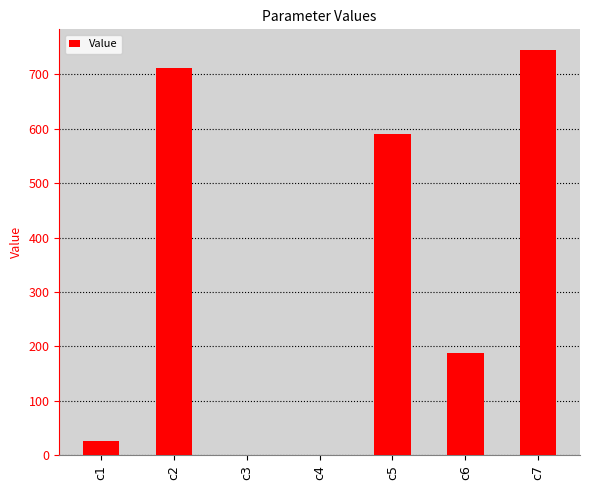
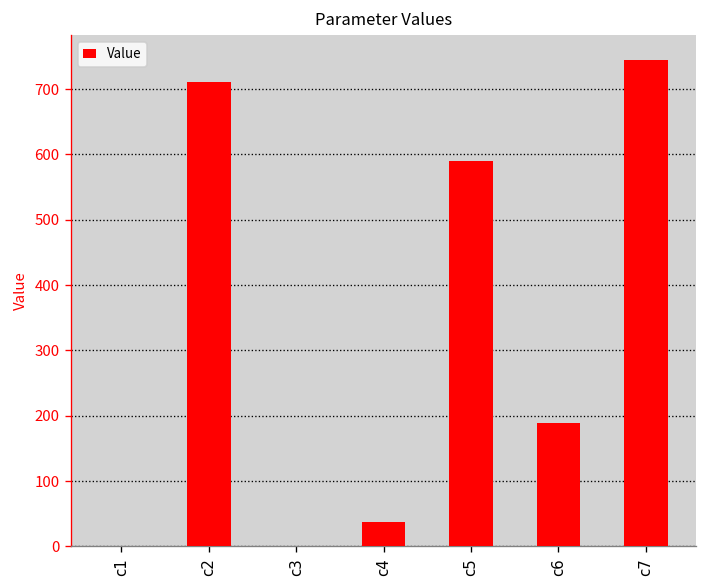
c1: 30 -> 0
c4: 0 -> 40
